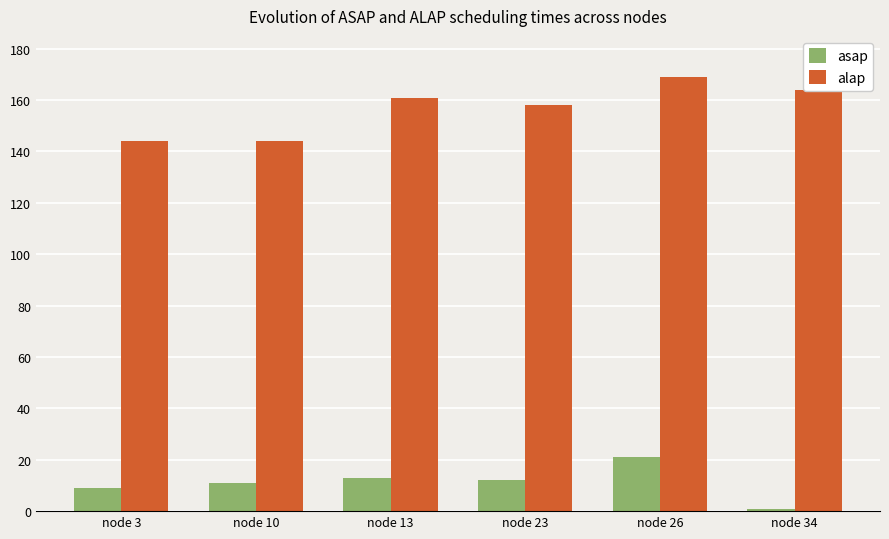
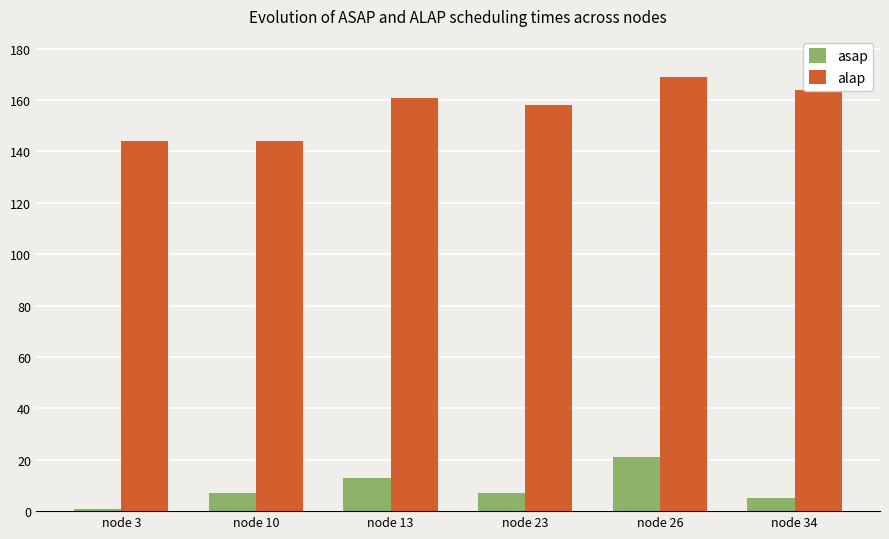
asap, node 3: 9 -> 1
asap, node 10: 11 -> 7
asap, node 23: 12 -> 7
asap, node 34: 1 -> 5
